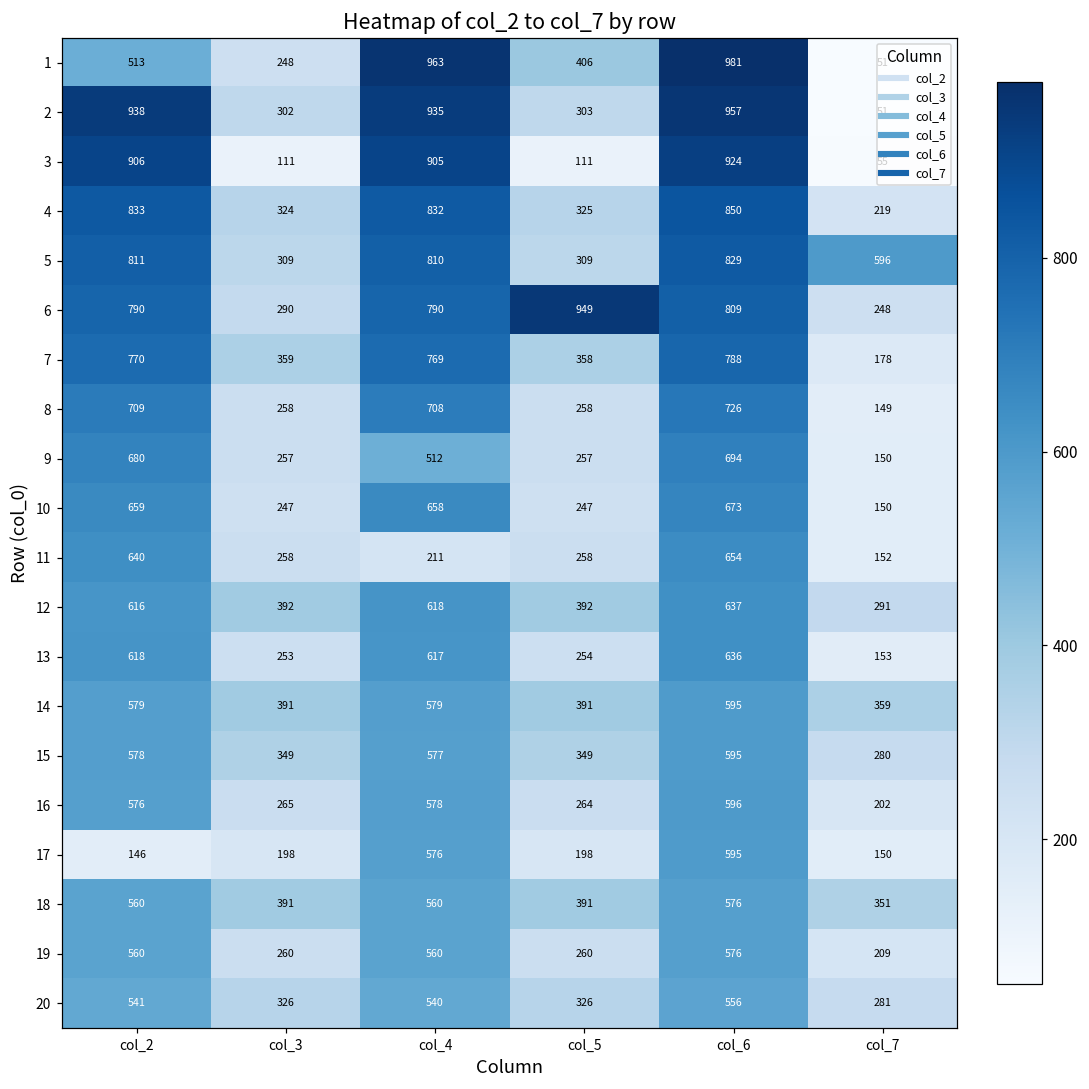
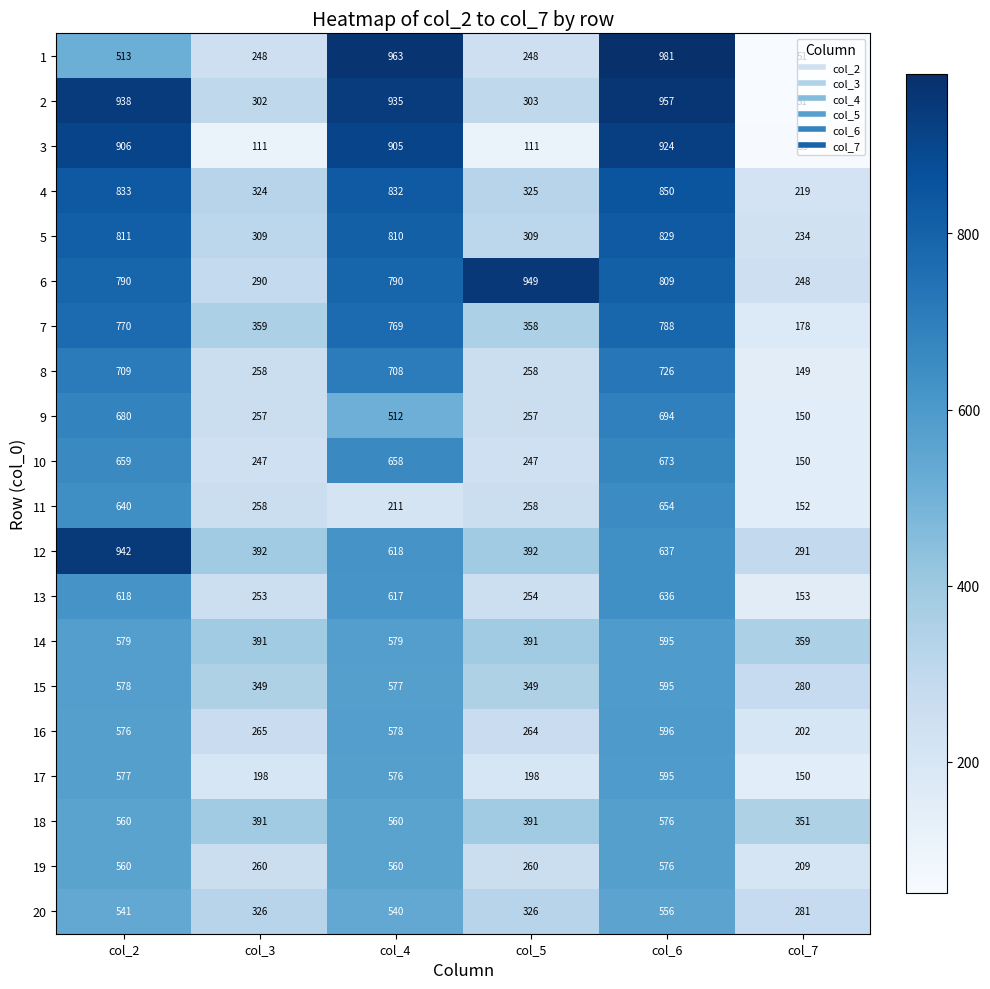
1, col_5: 406 -> 248
5, col_7: 596 -> 234
12, col_2: 616 -> 942
17, col_2: 146 -> 577
